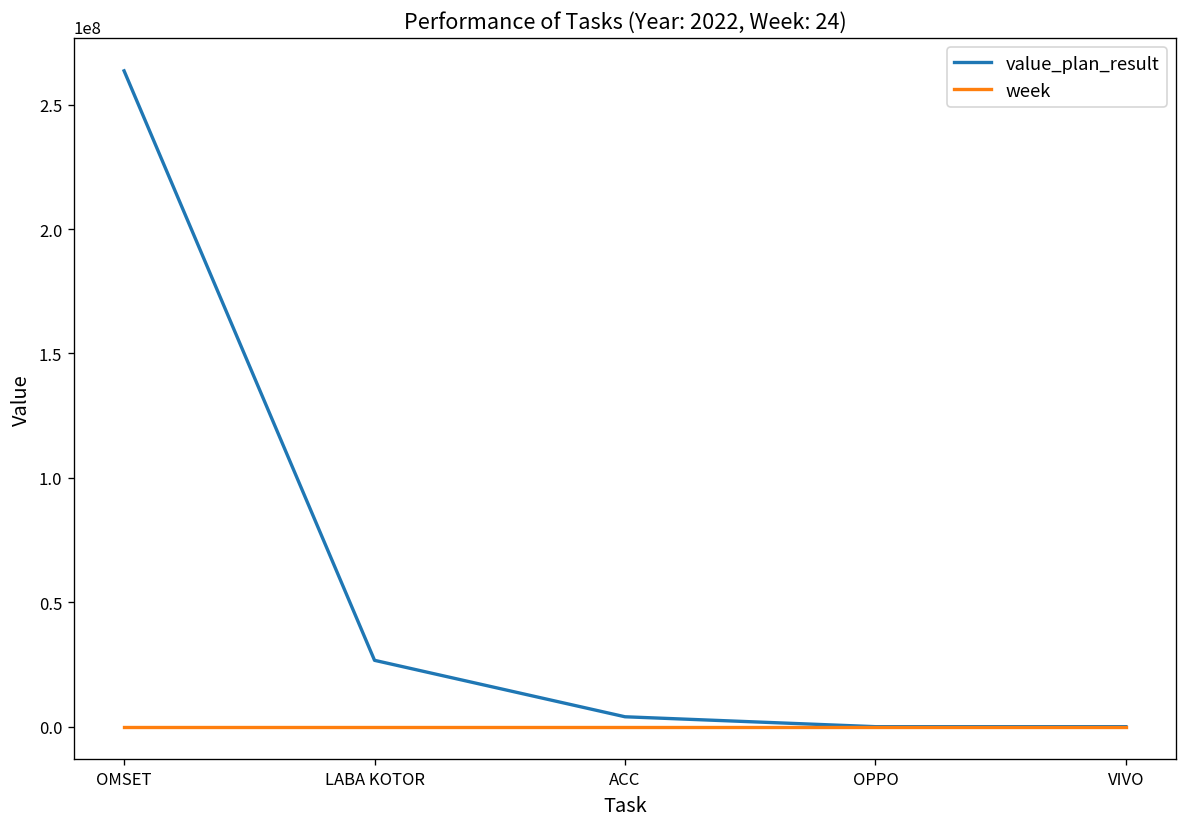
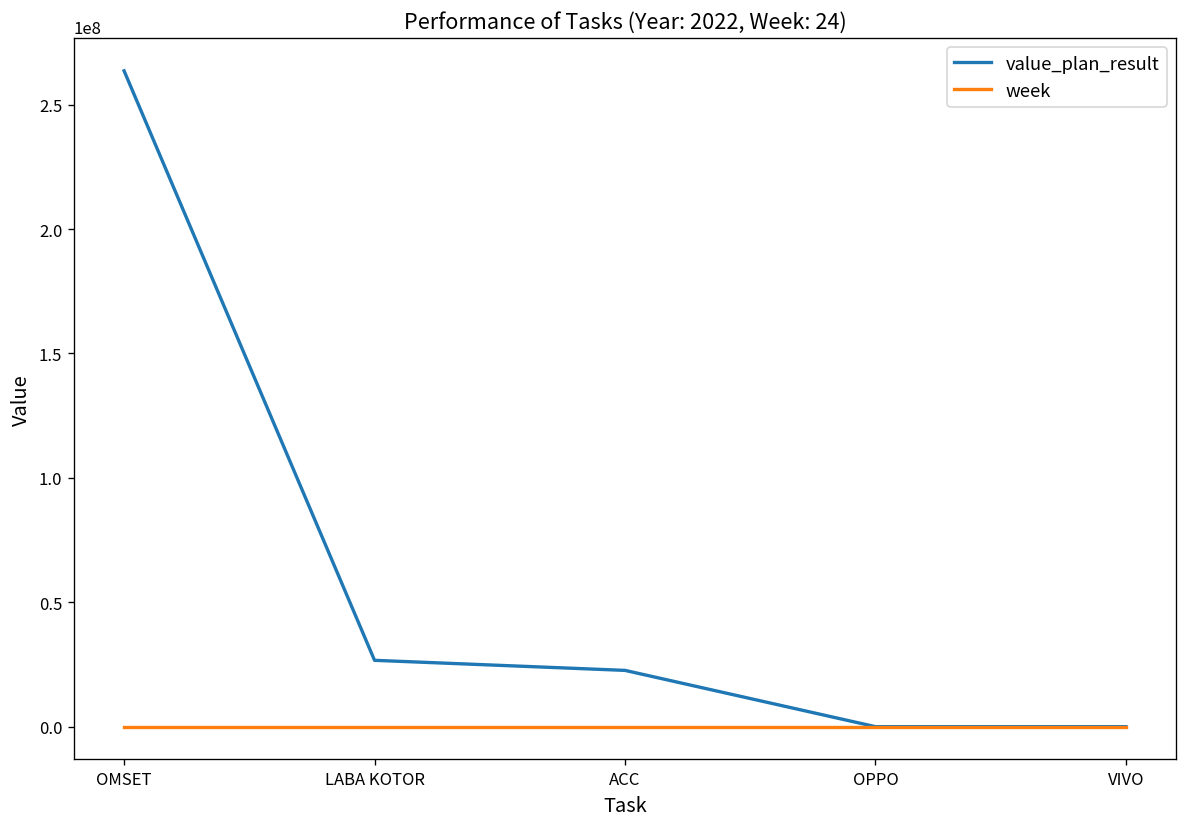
value_plan_result, ACC: 4000000 -> 23000000
